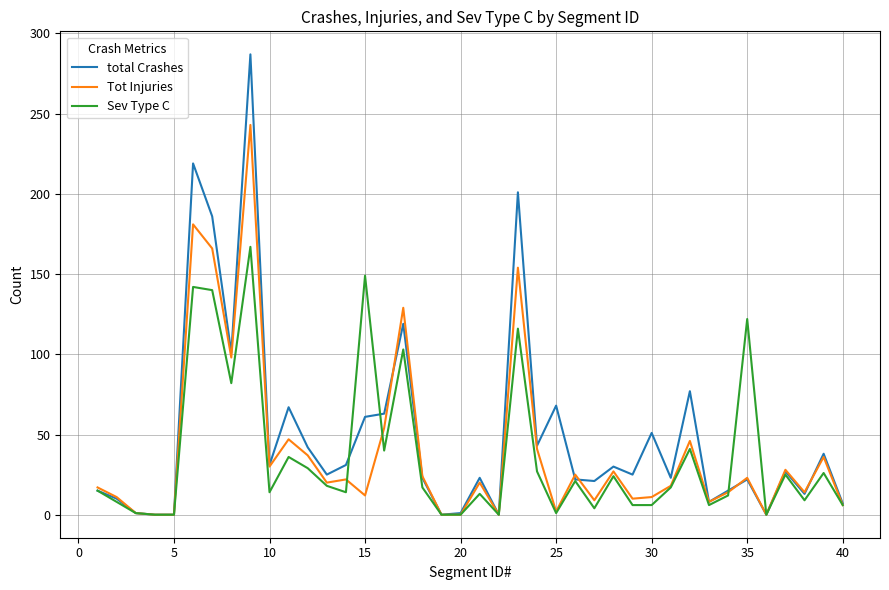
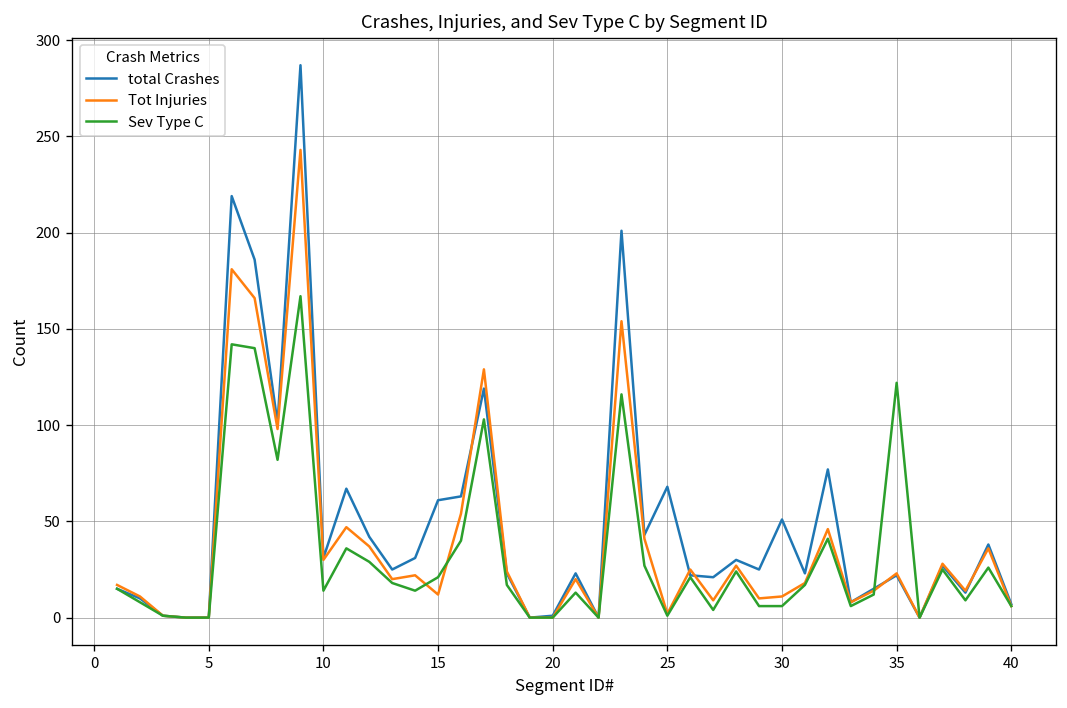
Sev Type C, 15: 149 -> 21
